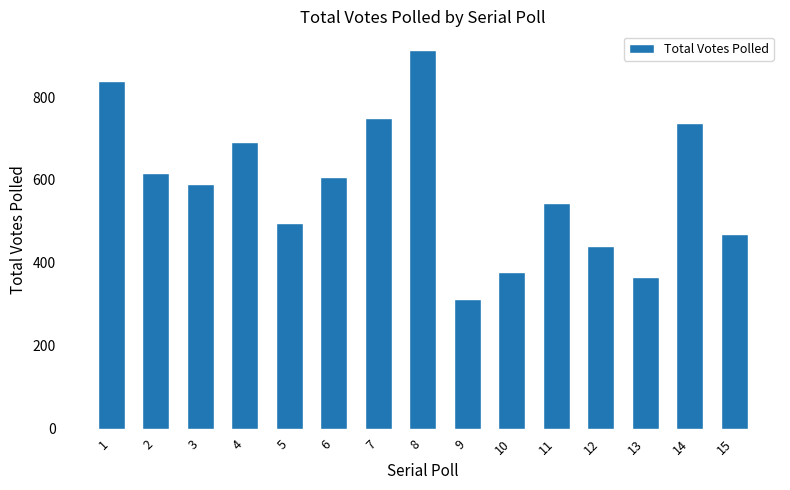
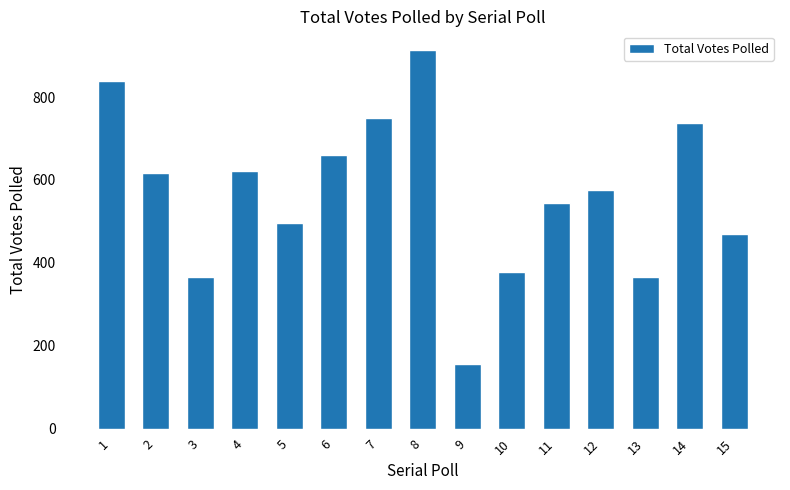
3: 590 -> 370
4: 690 -> 620
6: 610 -> 660
9: 310 -> 160
12: 440 -> 580
